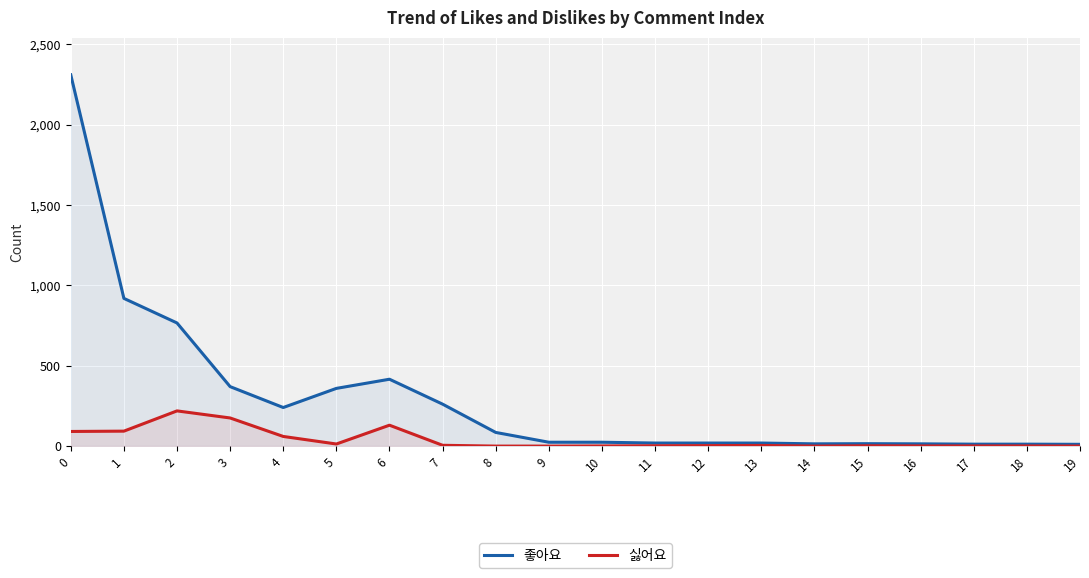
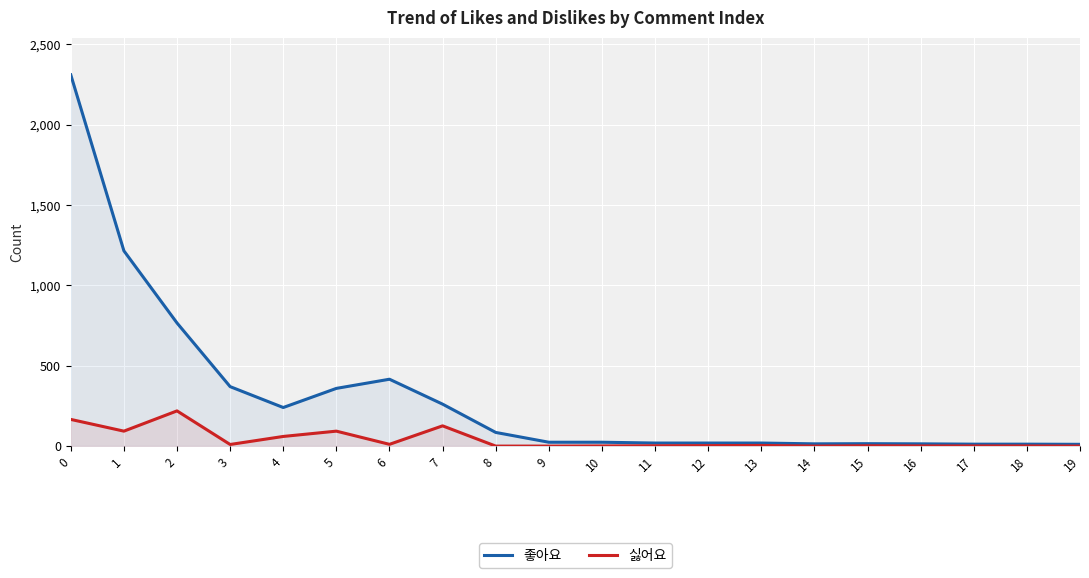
싫어요, 0: 90 -> 170
좋아요, 1: 920 -> 1,220
싫어요, 3: 180 -> 10
싫어요, 5: 10 -> 90
싫어요, 6: 130 -> 10
싫어요, 7: 10 -> 130
